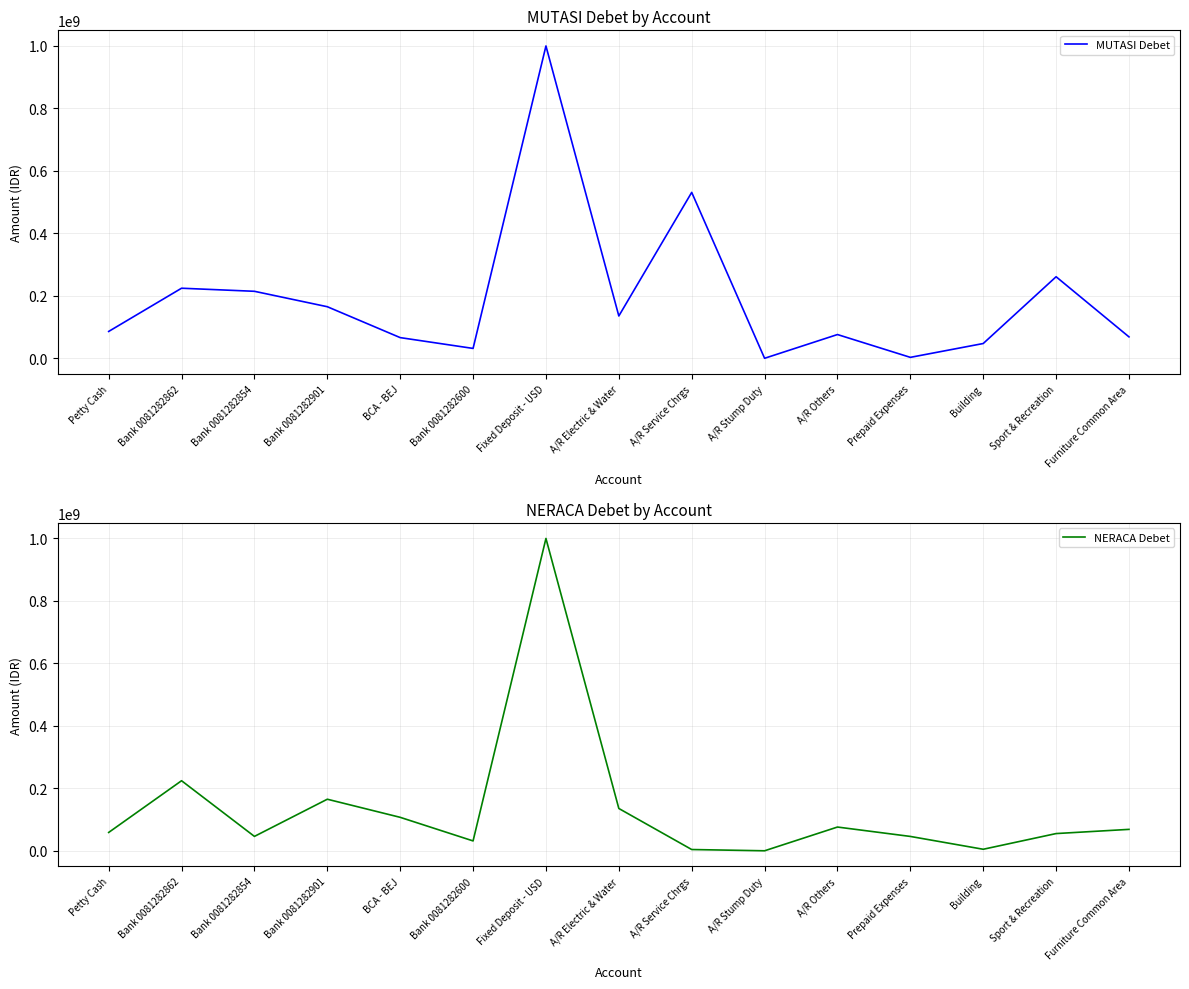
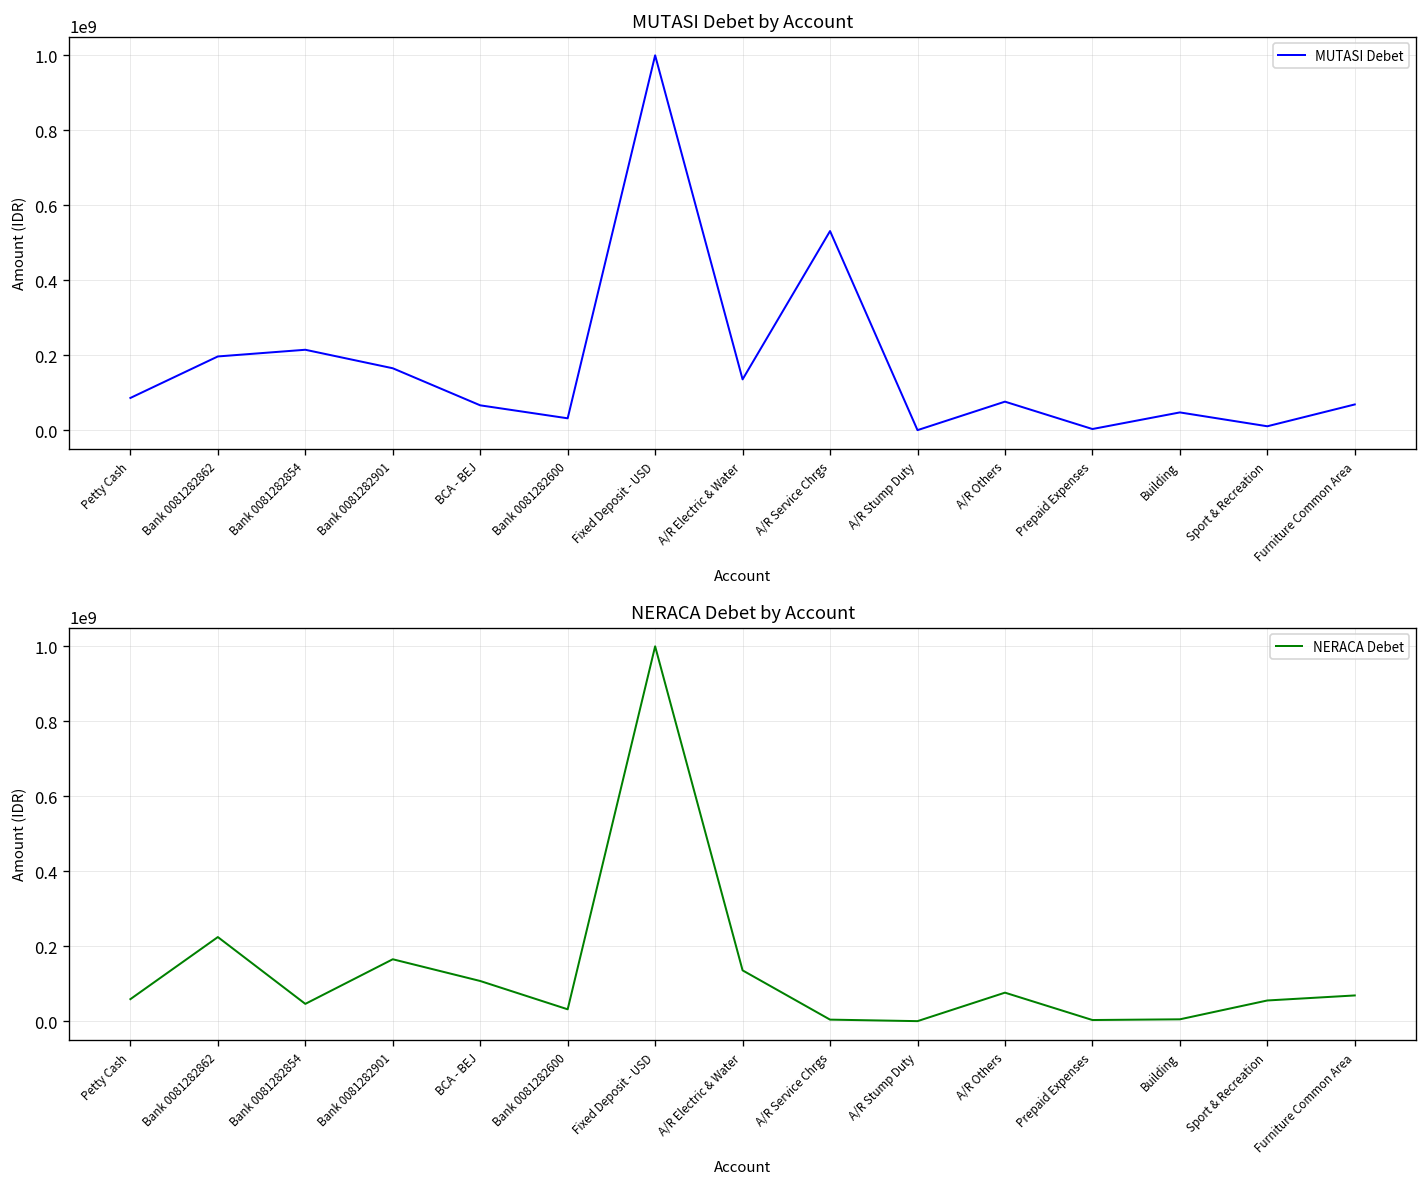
MUTASI Debet by Account, Bank 0081282862: 220000000 -> 200000000
MUTASI Debet by Account, Sport & Recreation: 260000000 -> 10000000
NERACA Debet by Account, Prepaid Expenses: 50000000 -> 0
